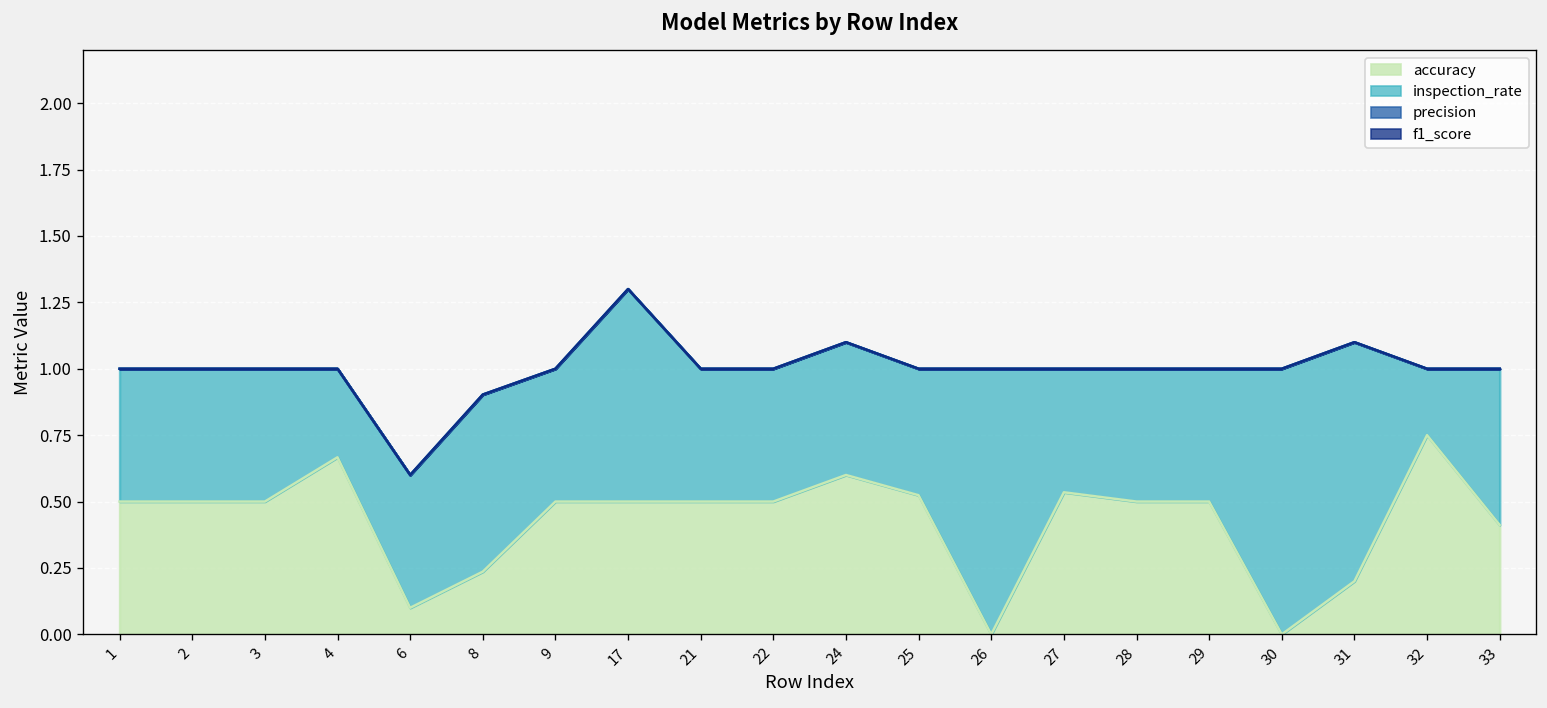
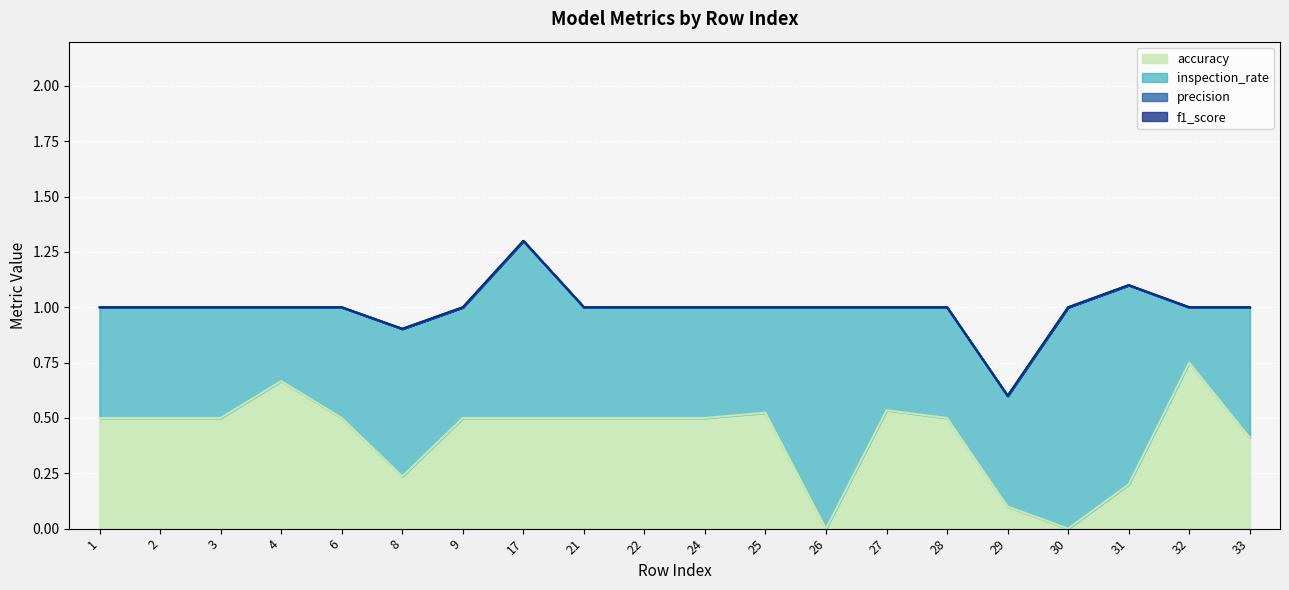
accuracy, 6: 0.1 -> 0.5
accuracy, 24: 0.6 -> 0.5
accuracy, 29: 0.5 -> 0.1
